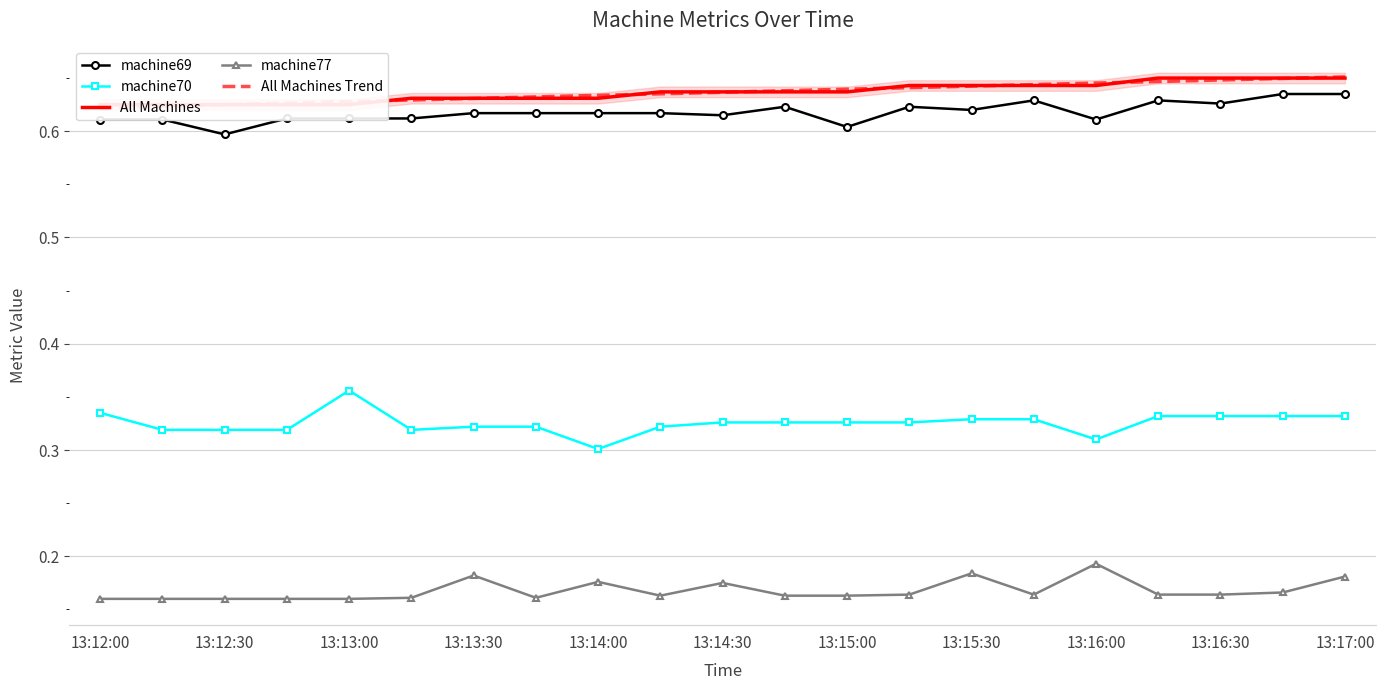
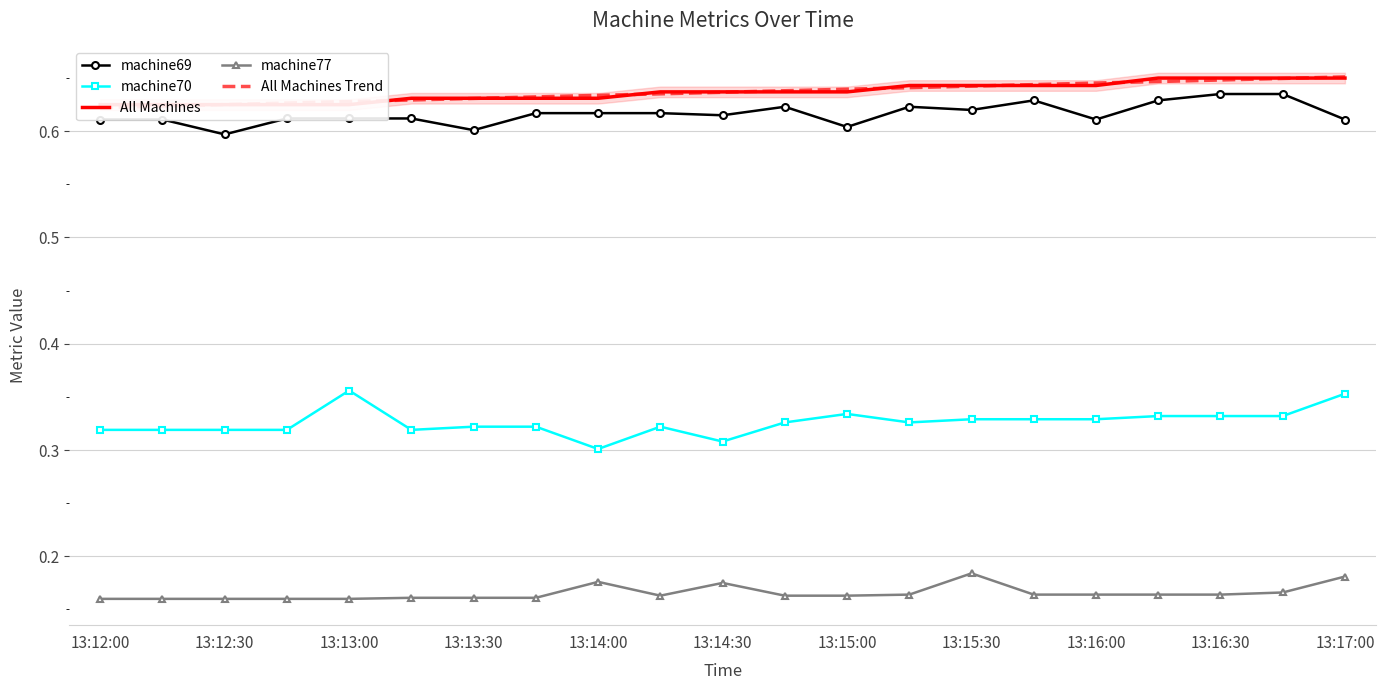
machine70, 13:12:00: 0.335 -> 0.319
machine69, 13:13:30: 0.617 -> 0.601
machine77, 13:13:30: 0.182 -> 0.161
machine70, 13:14:30: 0.326 -> 0.308
machine70, 13:15:00: 0.326 -> 0.334
machine70, 13:16:00: 0.310 -> 0.329
machine77, 13:16:00: 0.193 -> 0.164
machine69, 13:16:30: 0.626 -> 0.635
machine69, 13:17:00: 0.635 -> 0.611
machine70, 13:17:00: 0.332 -> 0.353
